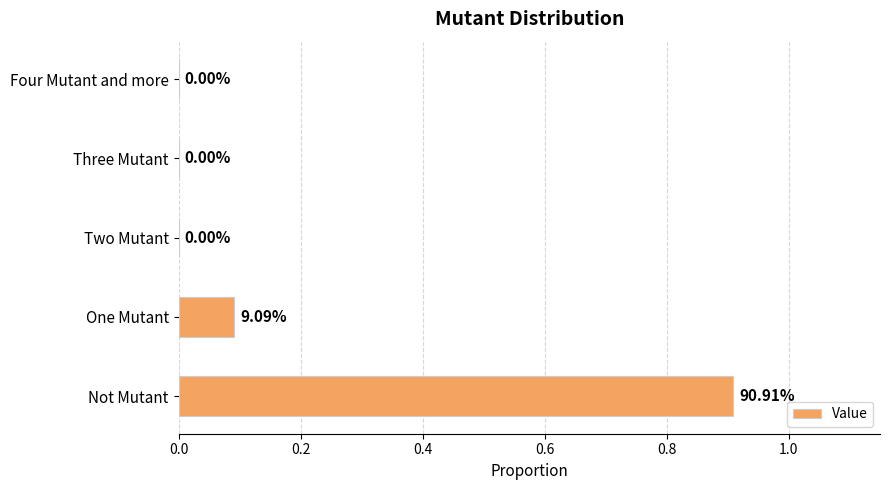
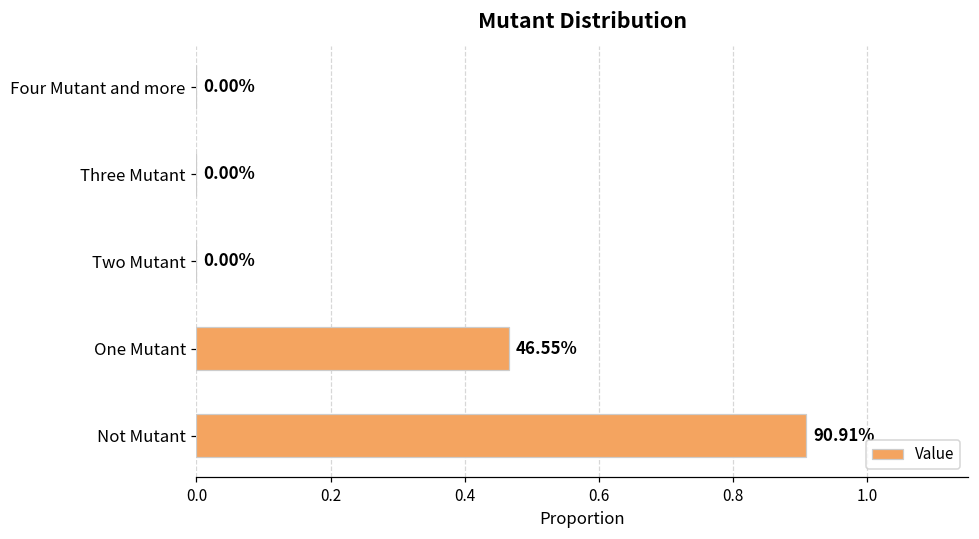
One Mutant: 9.09% -> 46.55%
